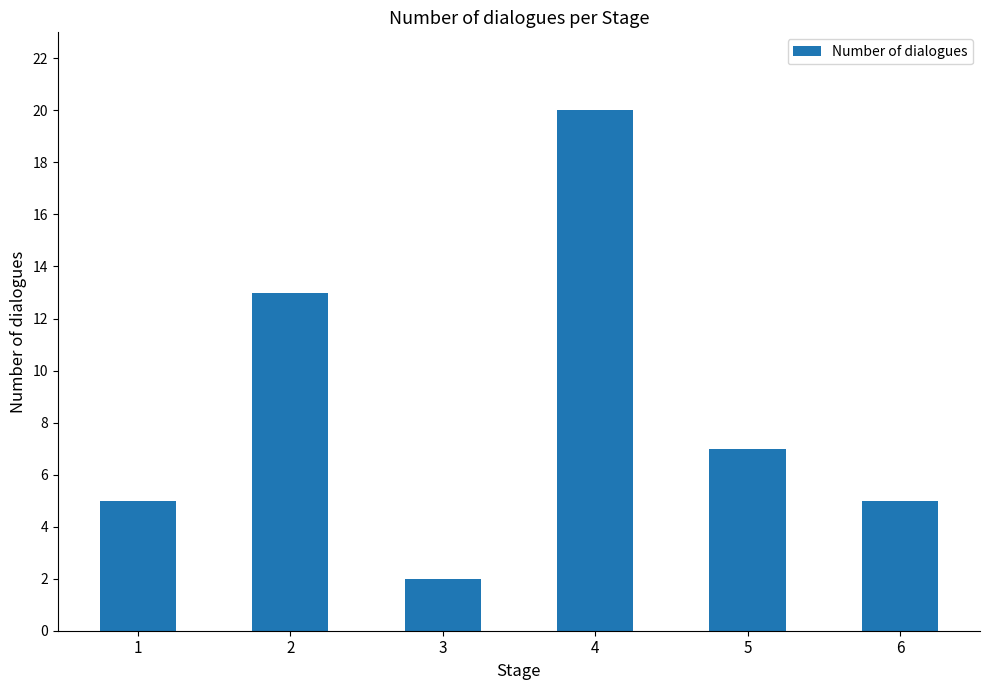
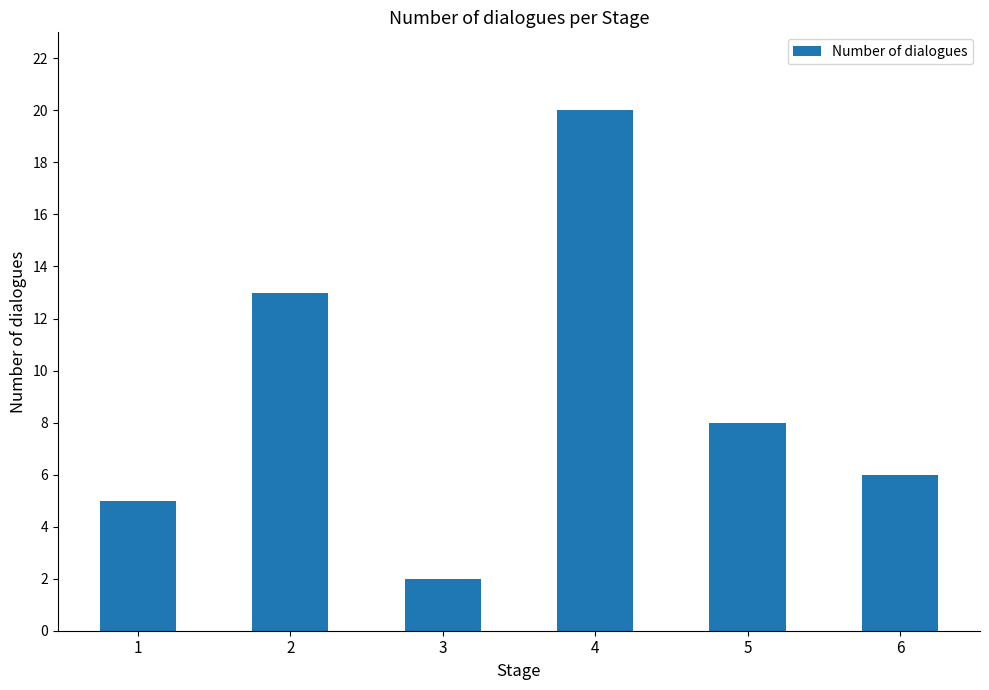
5: 7 -> 8
6: 5 -> 6
